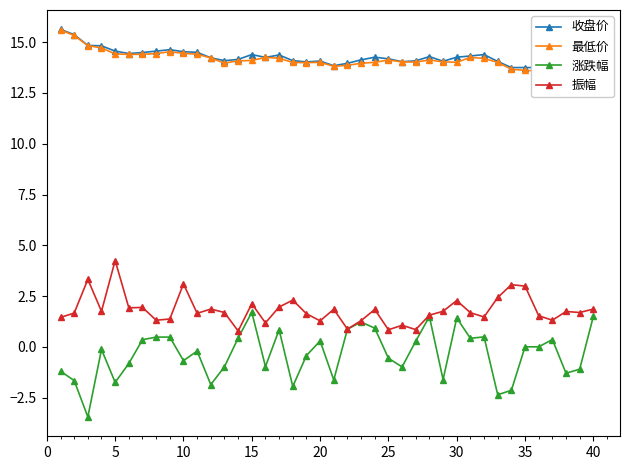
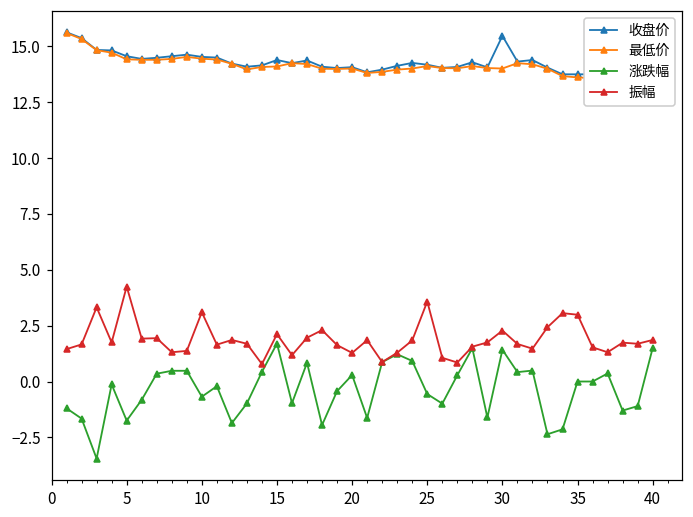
振幅, 25: 0.8 -> 3.6
收盘价, 30: 14.3 -> 15.5
